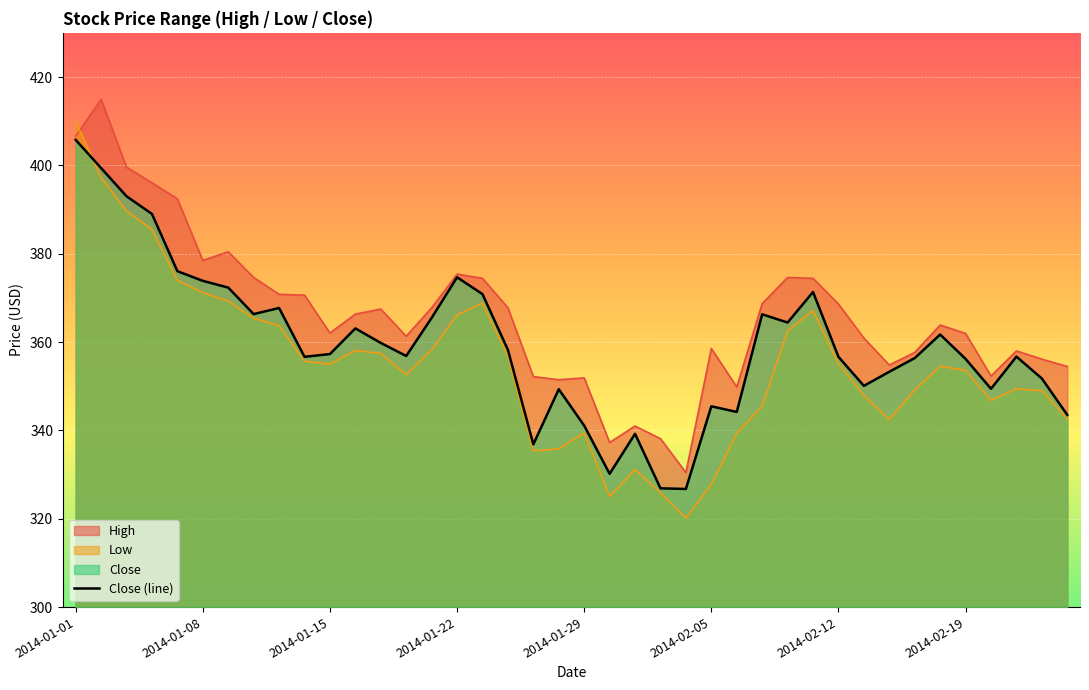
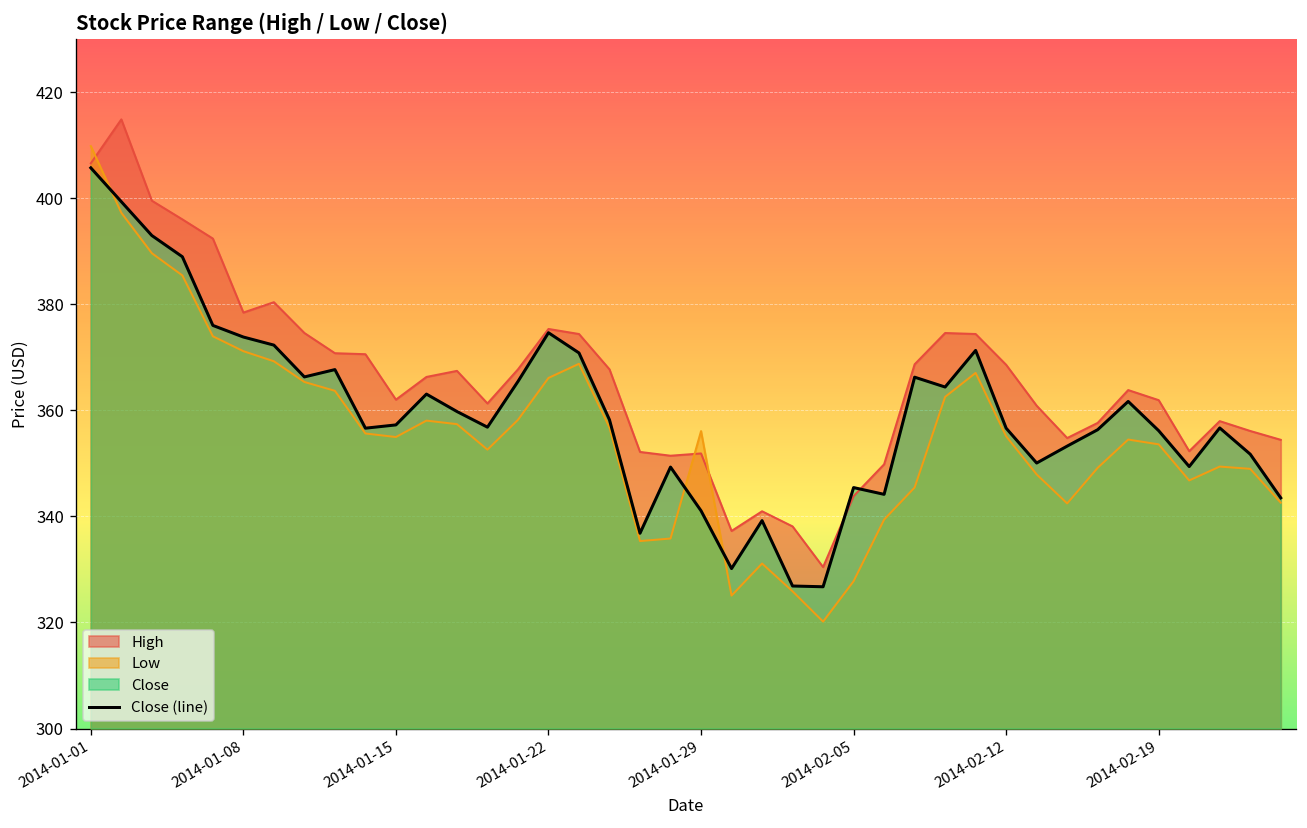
Low, 2014-01-29: 339 -> 356
High, 2014-02-05: 359 -> 344
